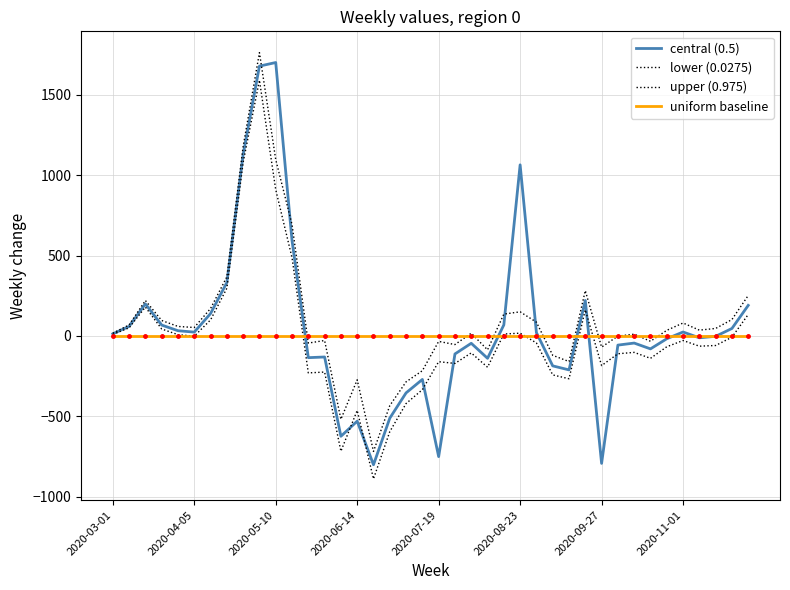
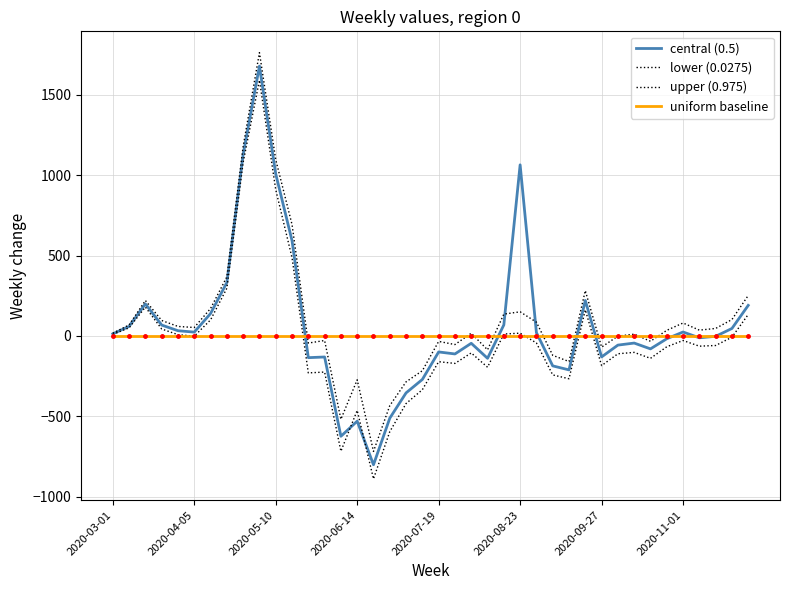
central (0.5), 2020-05-10: 1700 -> 1010
central (0.5), 2020-07-19: -750 -> -100
central (0.5), 2020-09-27: -790 -> -130
